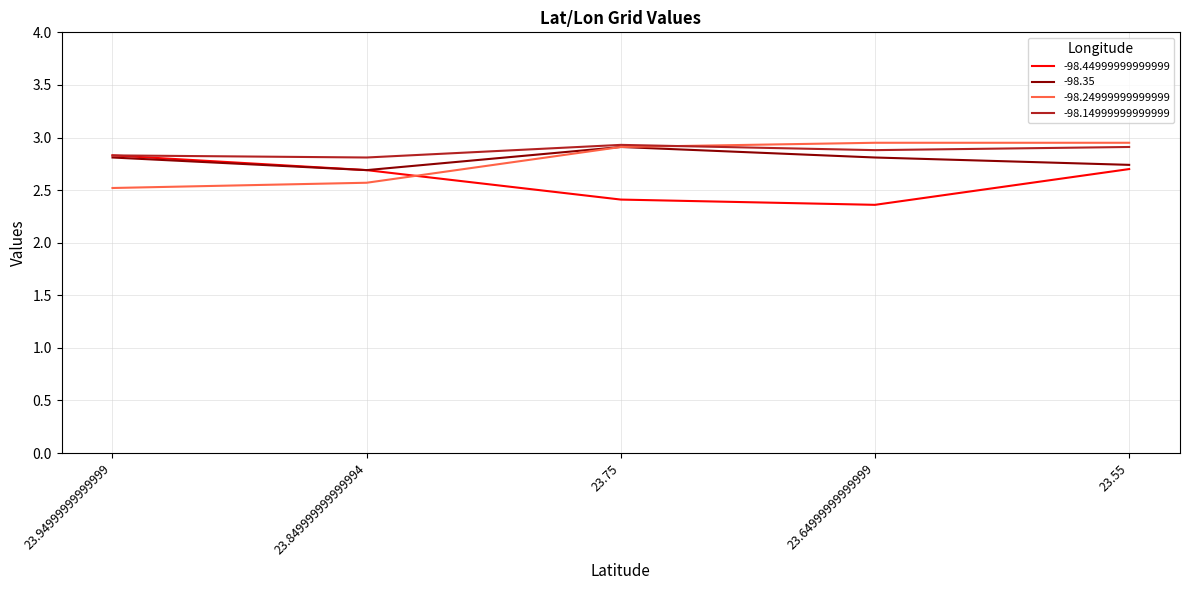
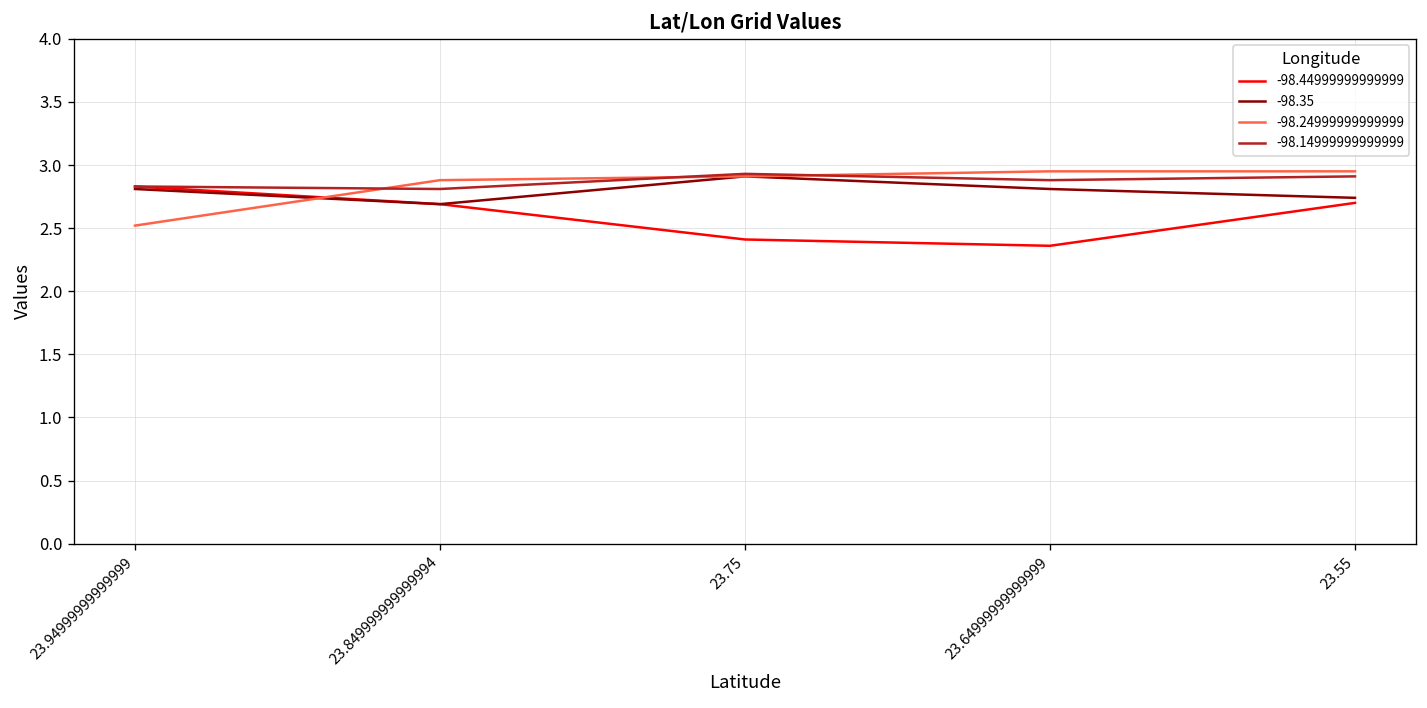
-98.24999999999999, 23.849999999999994: 2.57 -> 2.88
